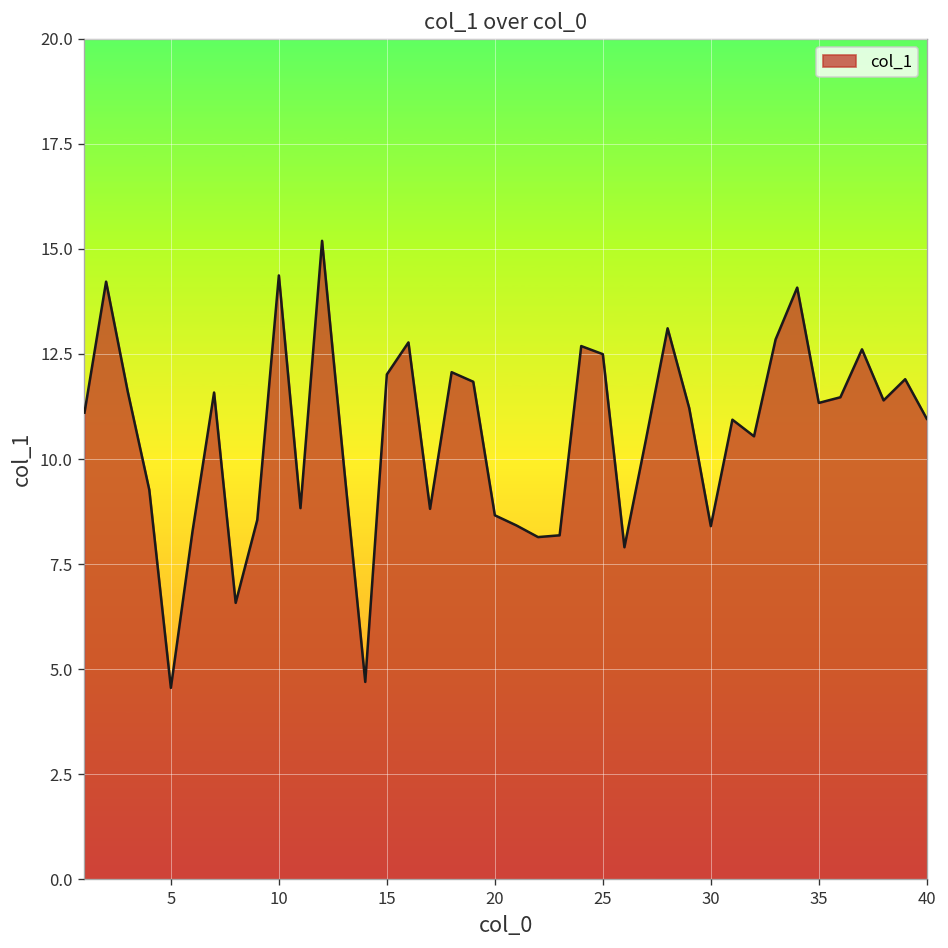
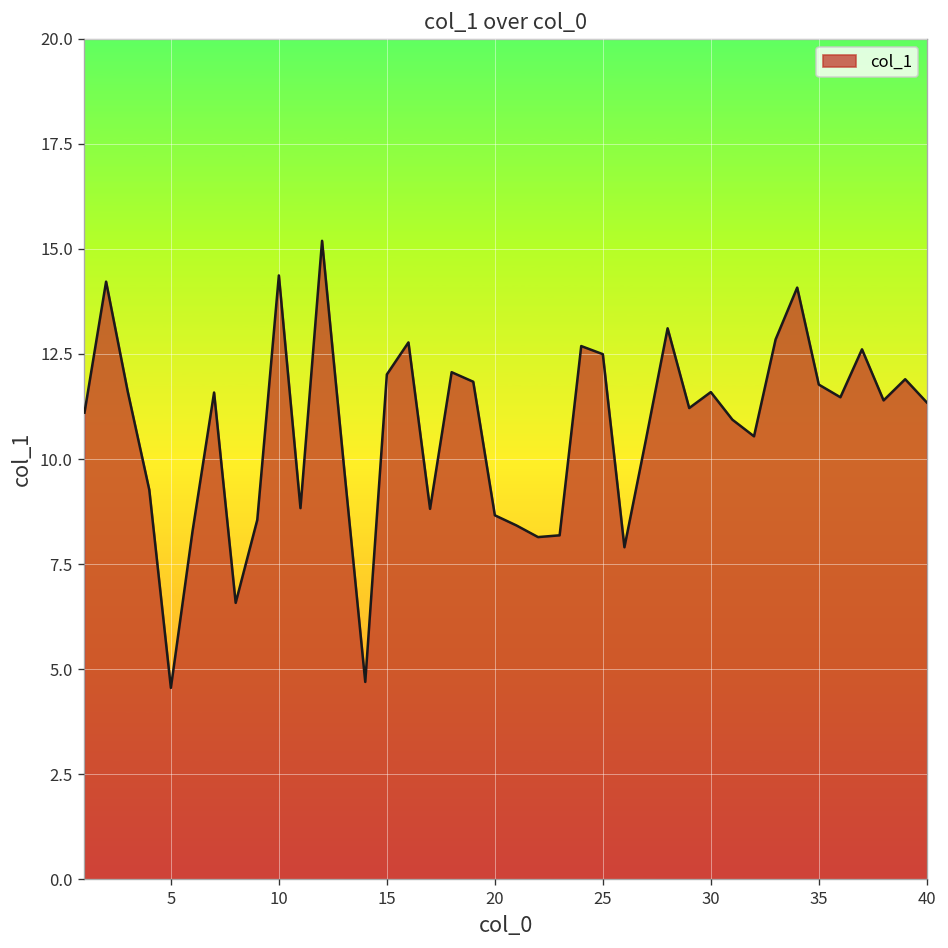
30: 8.4 -> 11.6
35: 11.3 -> 11.8
40: 11.0 -> 11.3
